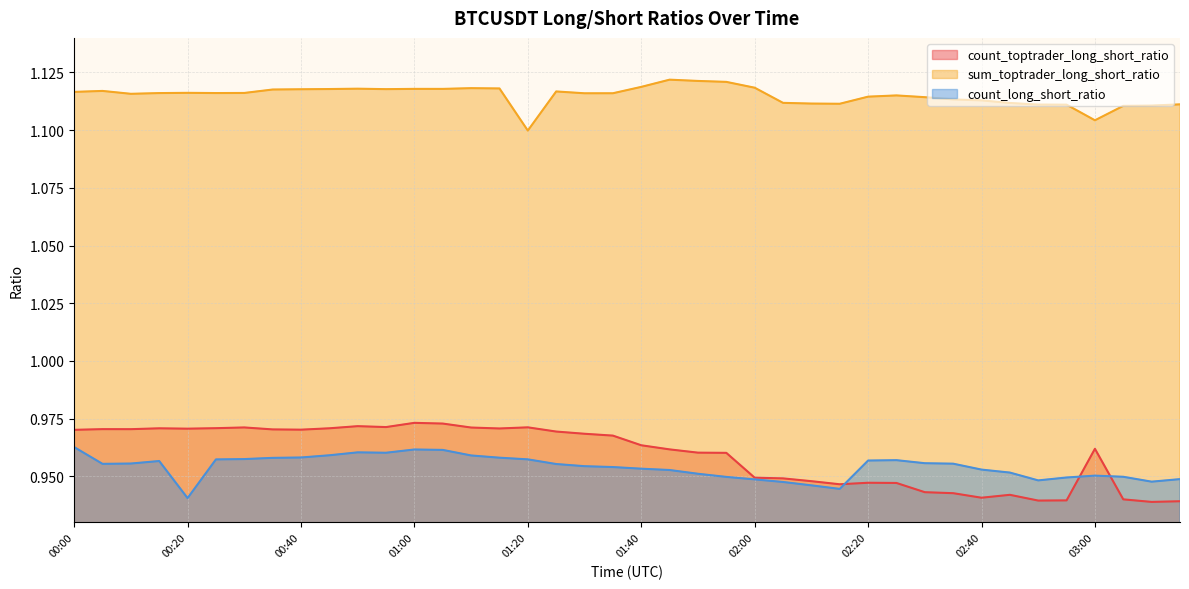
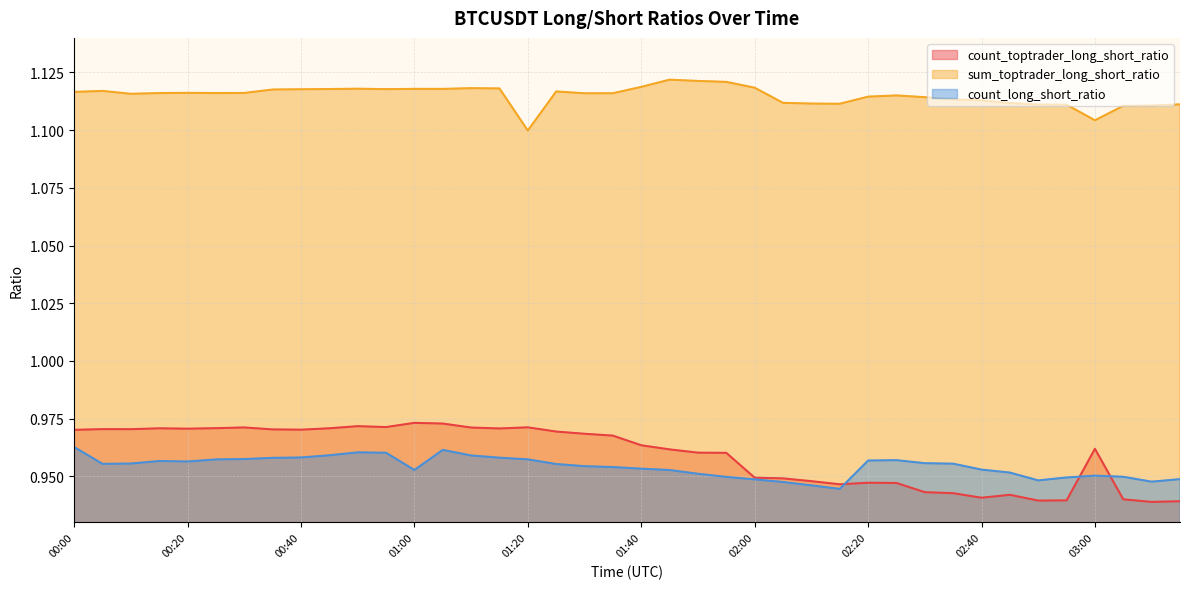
count_long_short_ratio, 00:20: 0.941 -> 0.956
count_long_short_ratio, 01:00: 0.962 -> 0.953
